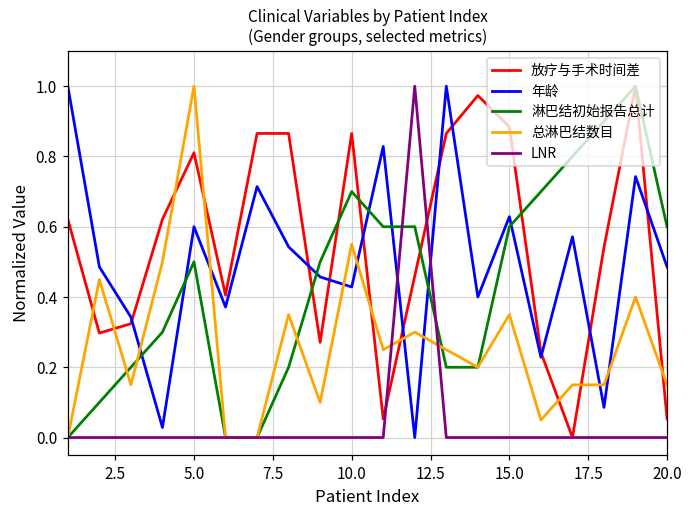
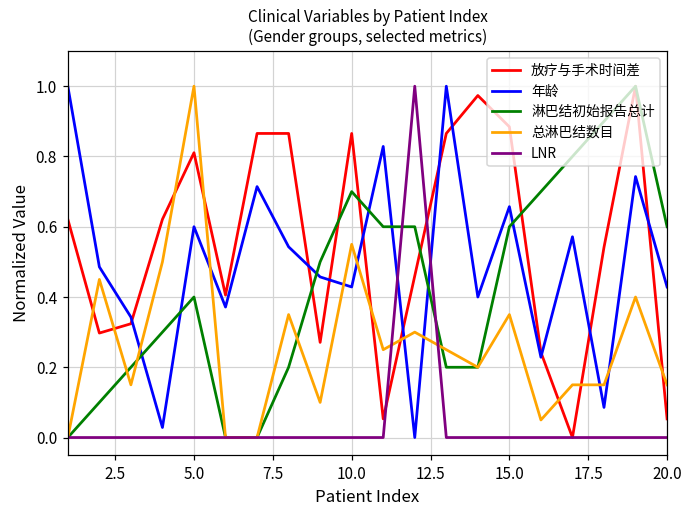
淋巴结初始报告总计, 5.0: 0.50 -> 0.40
年龄, 15.0: 0.63 -> 0.66
年龄, 20.0: 0.49 -> 0.43
